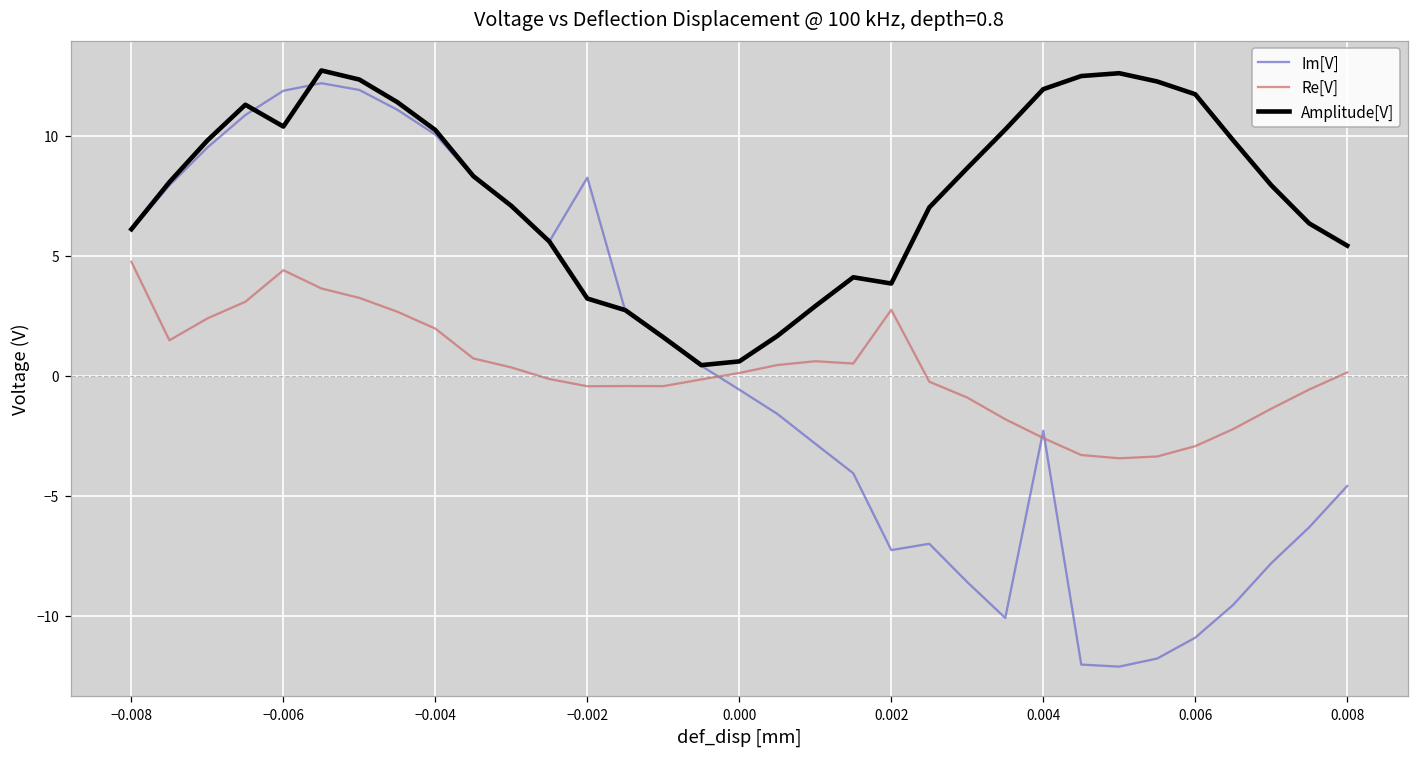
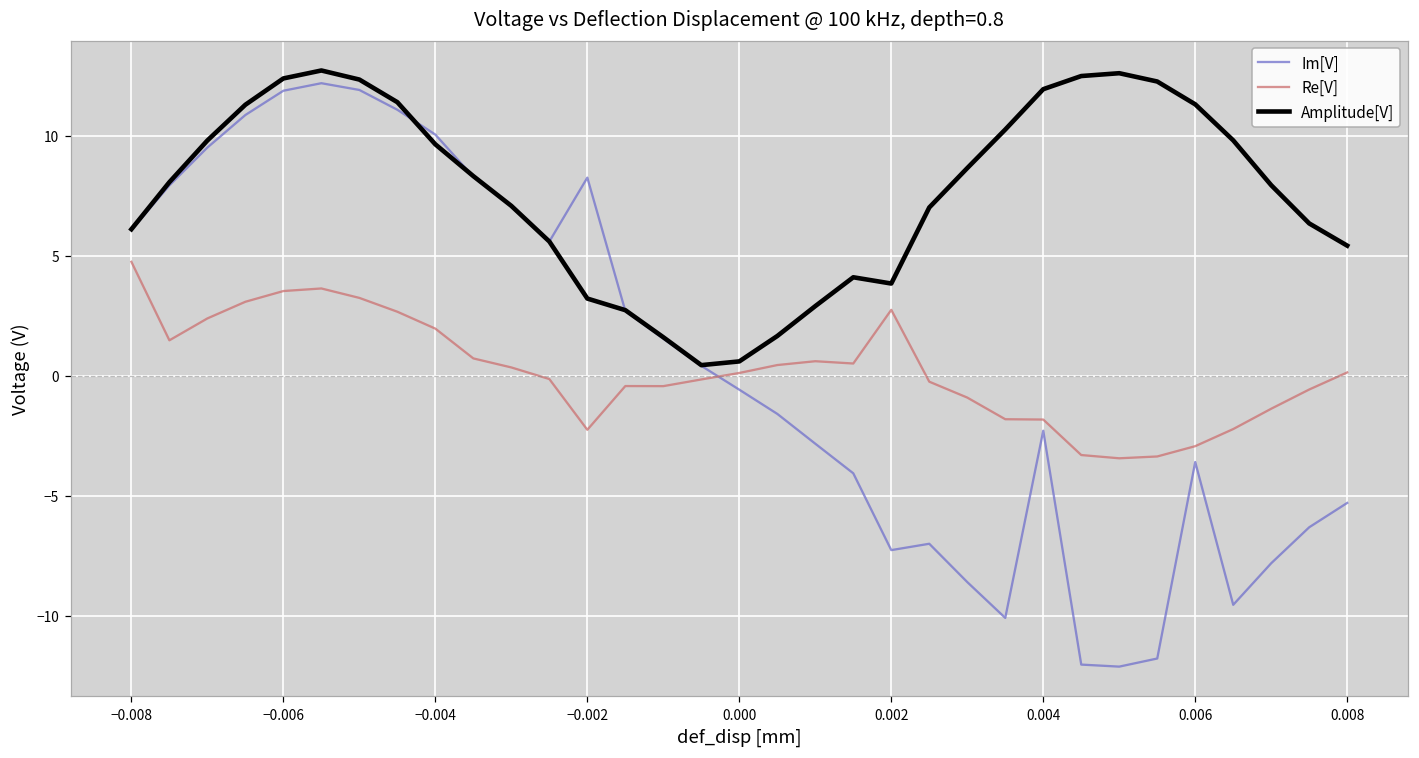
Re[V], −0.006: 4.4 -> 3.5
Amplitude[V], −0.006: 10.4 -> 12.4
Amplitude[V], −0.004: 10.2 -> 9.6
Re[V], −0.002: -0.4 -> -2.3
Re[V], 0.004: -2.6 -> -1.8
Im[V], 0.006: -10.9 -> -3.6
Amplitude[V], 0.006: 11.7 -> 11.3
Im[V], 0.008: -4.6 -> -5.3
